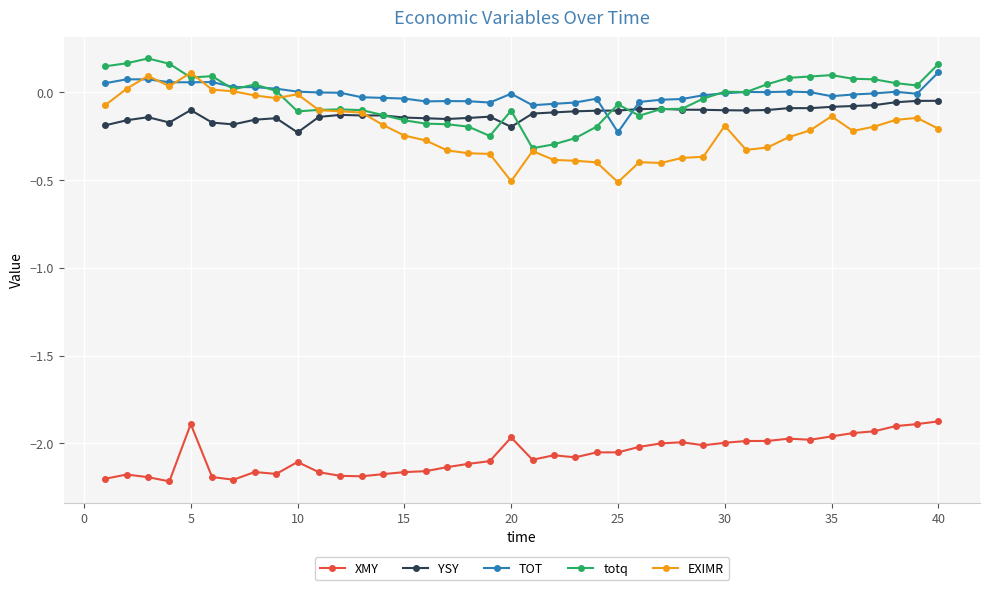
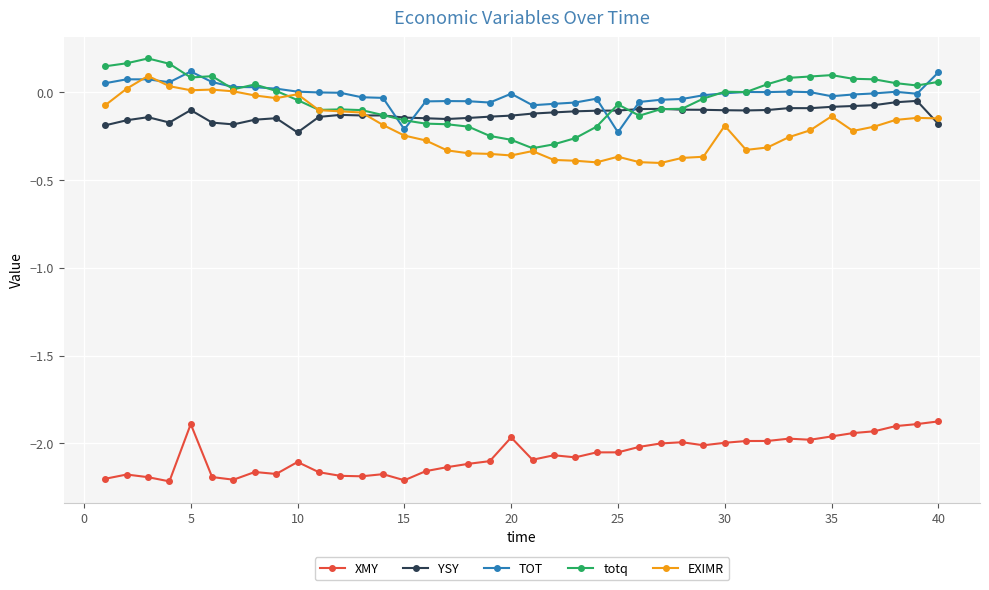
TOT, 5: 0.06 -> 0.12
EXIMR, 5: 0.11 -> 0.01
totq, 10: -0.11 -> -0.04
XMY, 15: -2.16 -> -2.21
TOT, 15: -0.04 -> -0.21
YSY, 20: -0.20 -> -0.13
totq, 20: -0.10 -> -0.27
EXIMR, 20: -0.51 -> -0.36
EXIMR, 25: -0.51 -> -0.37
YSY, 40: -0.05 -> -0.18
totq, 40: 0.16 -> 0.06
EXIMR, 40: -0.21 -> -0.15
